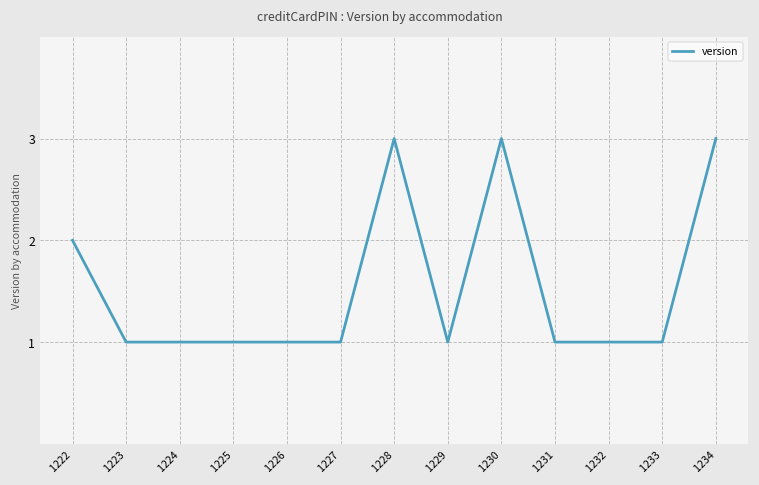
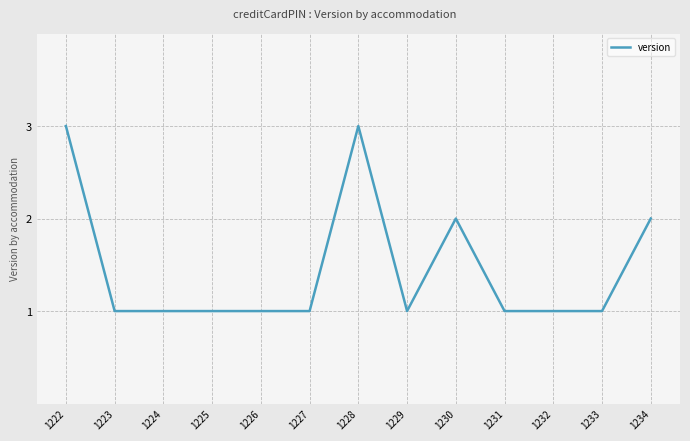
1222: 2 -> 3
1230: 3 -> 2
1234: 3 -> 2
